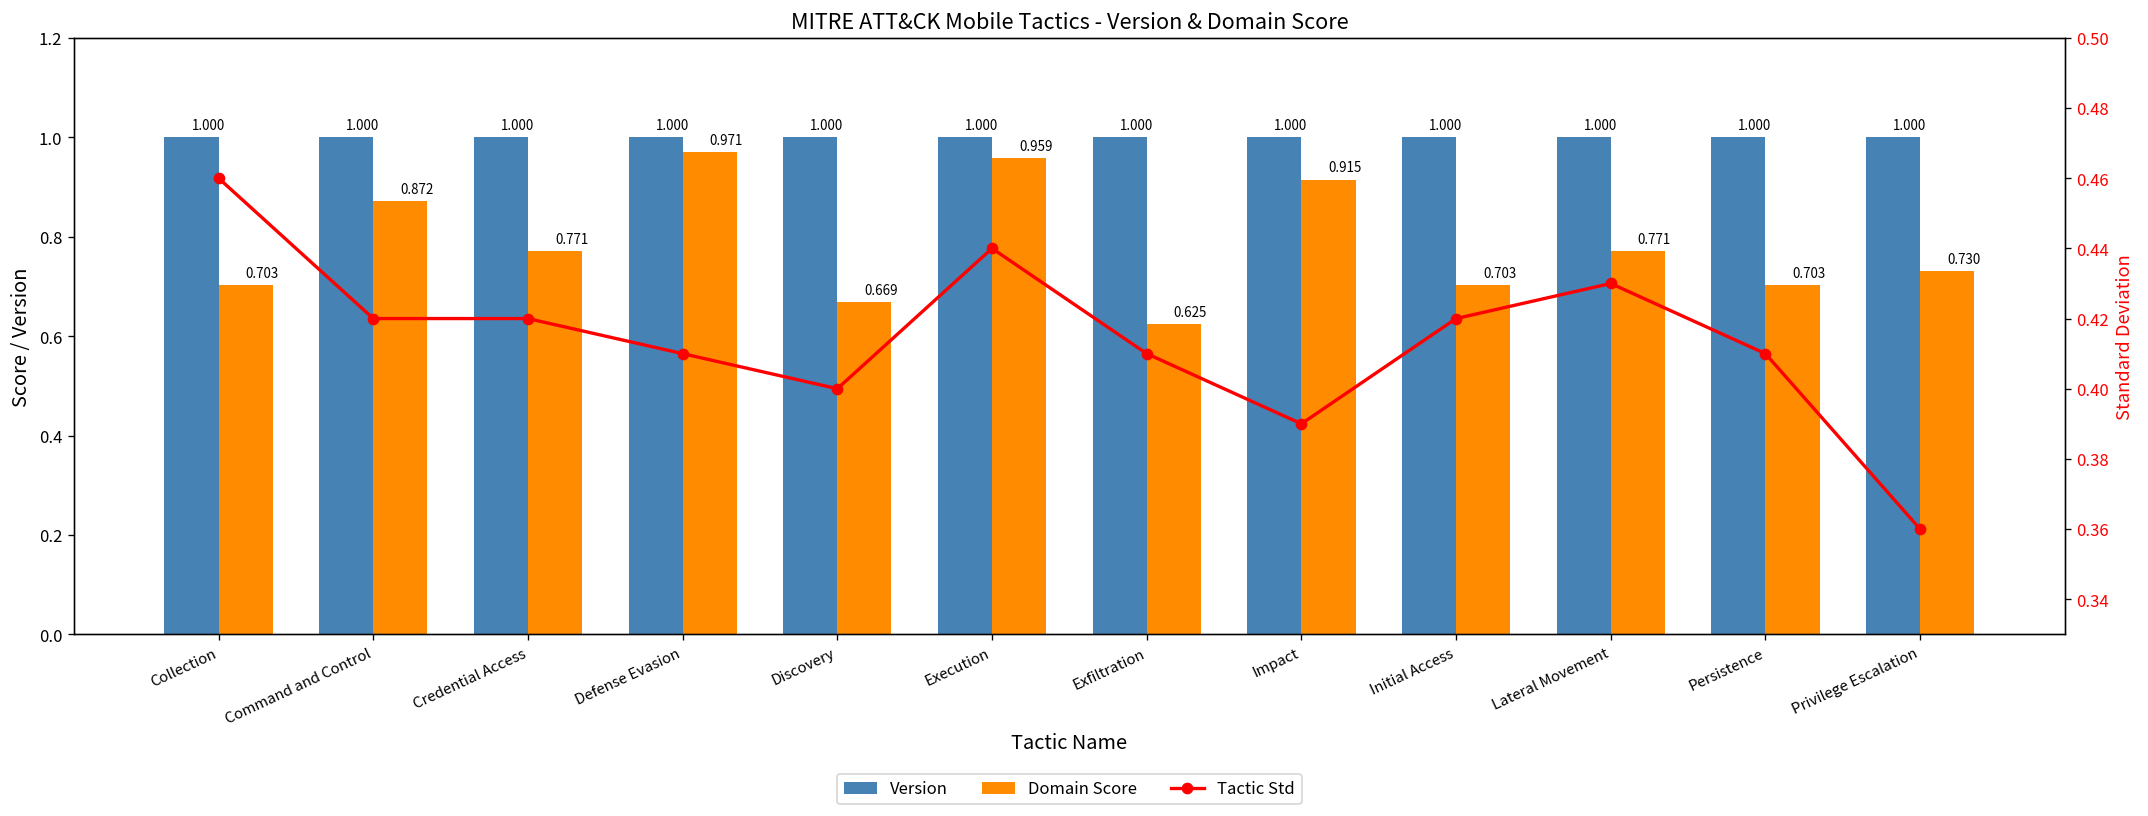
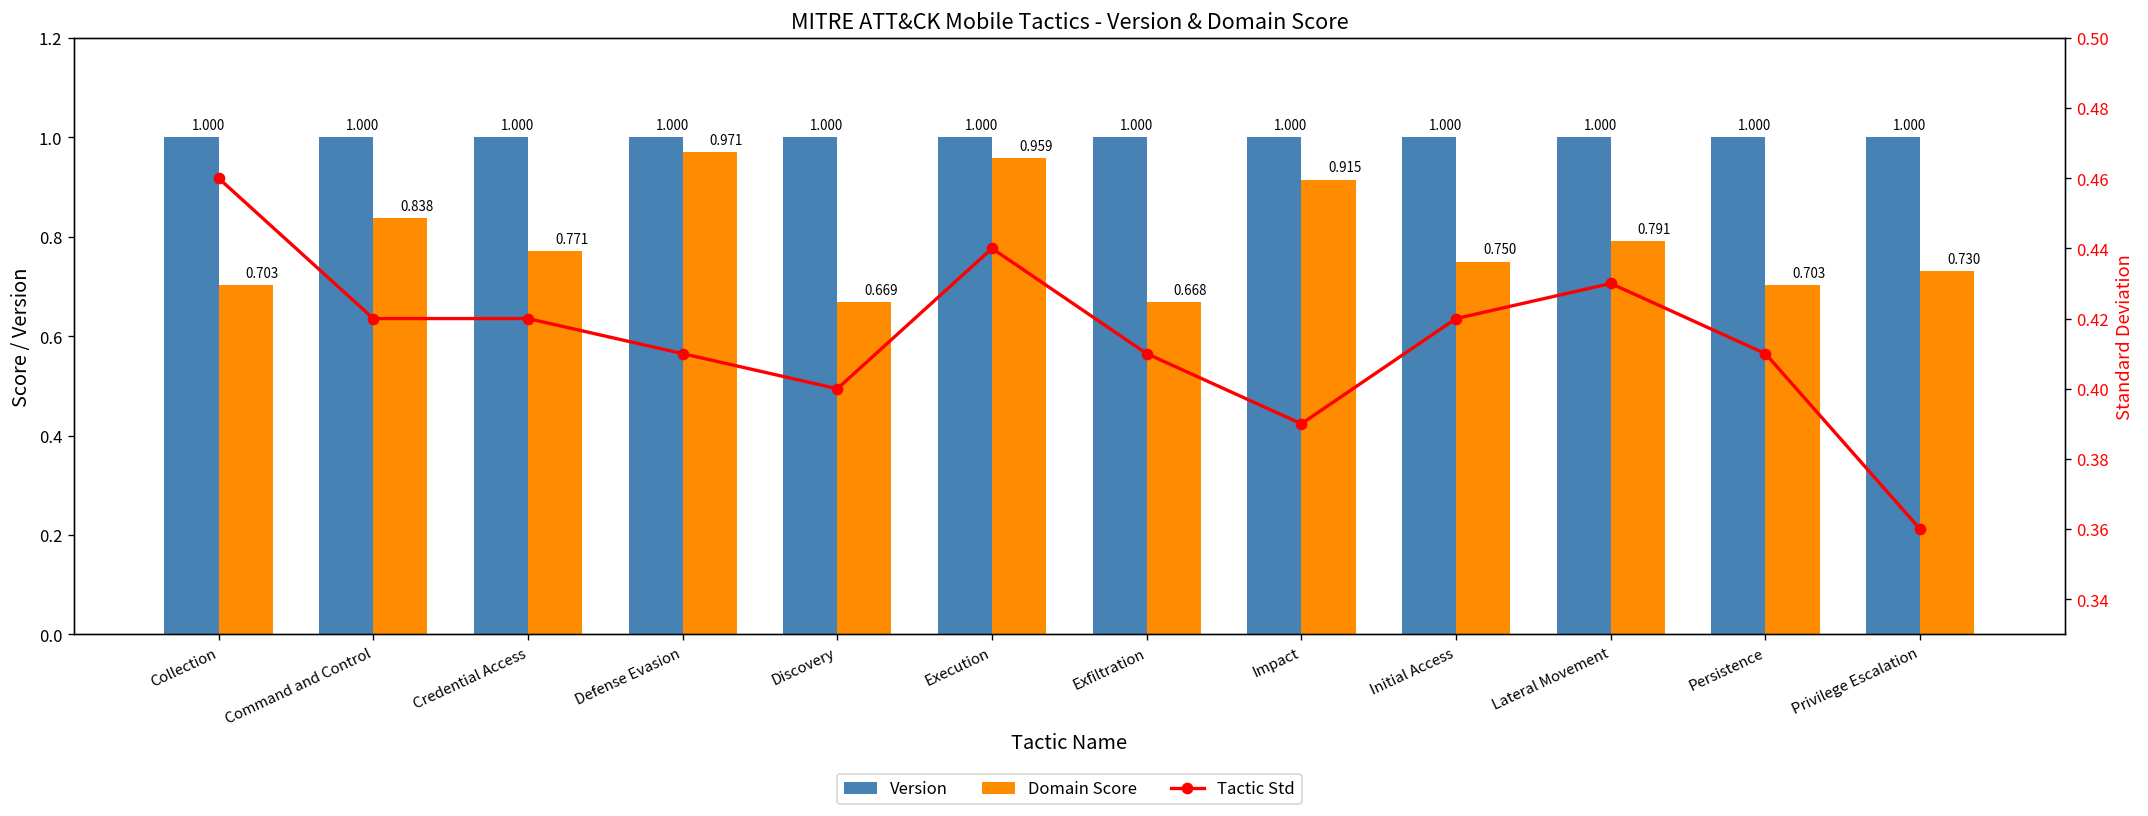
Domain Score, Command and Control: 0.872 -> 0.838
Domain Score, Exfiltration: 0.625 -> 0.668
Domain Score, Initial Access: 0.703 -> 0.750
Domain Score, Lateral Movement: 0.771 -> 0.791
